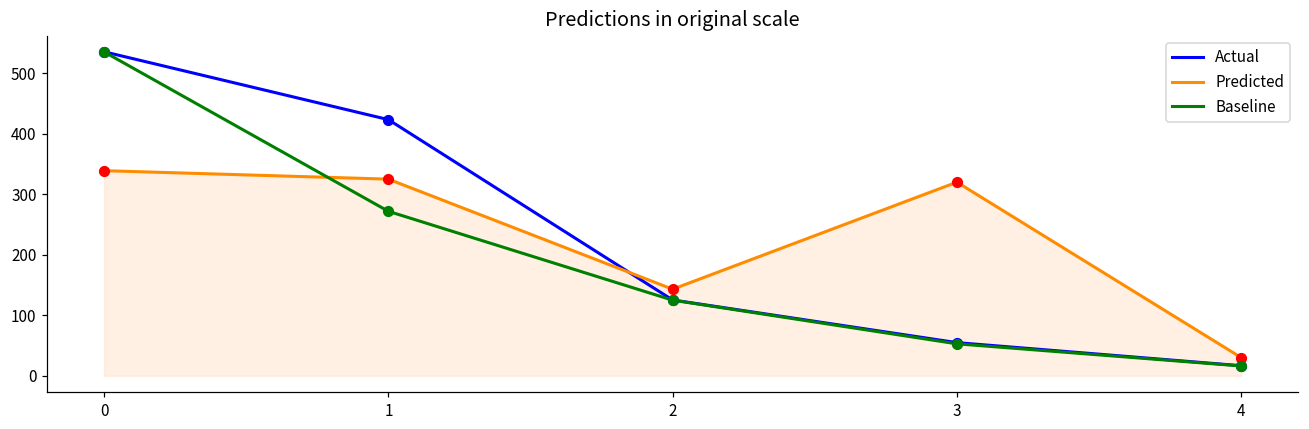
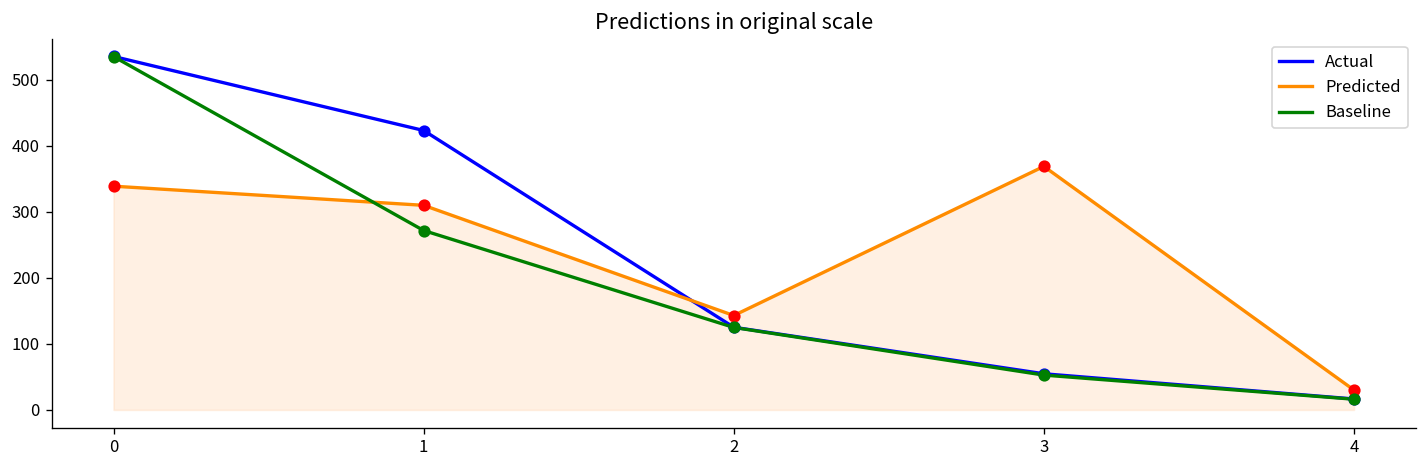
Predicted, 1: 330 -> 310
Predicted, 3: 320 -> 370
